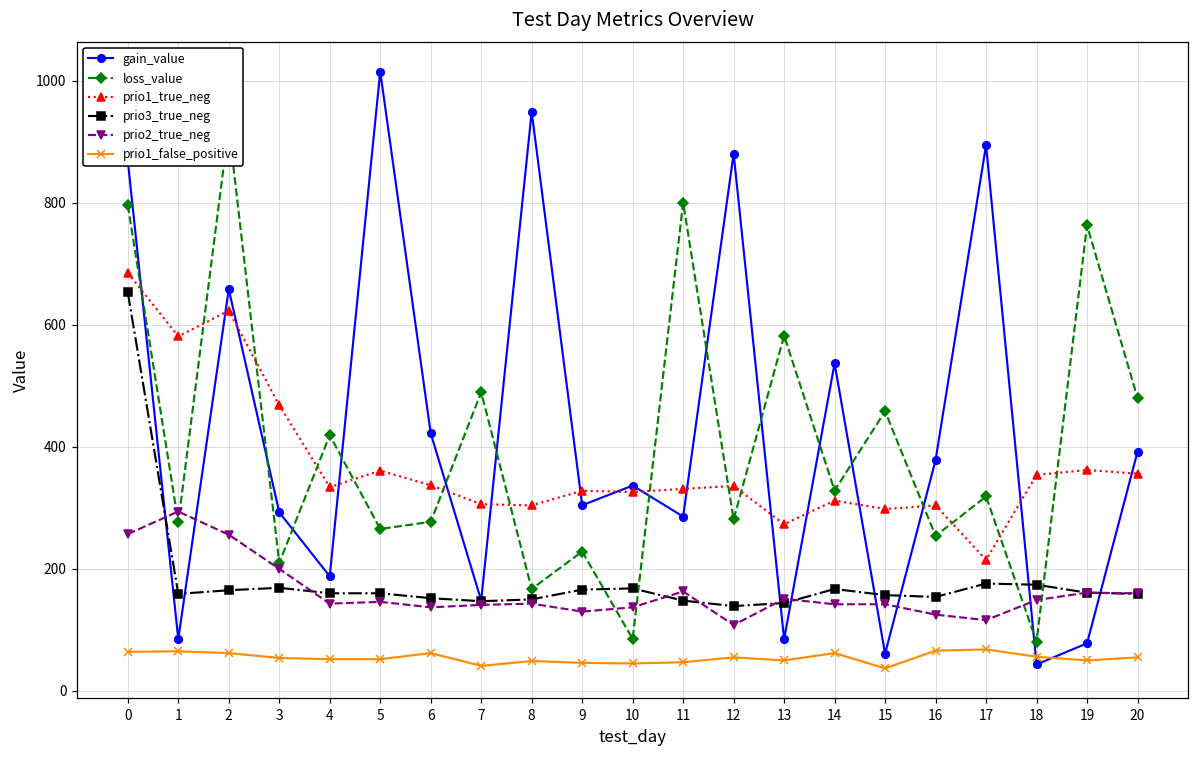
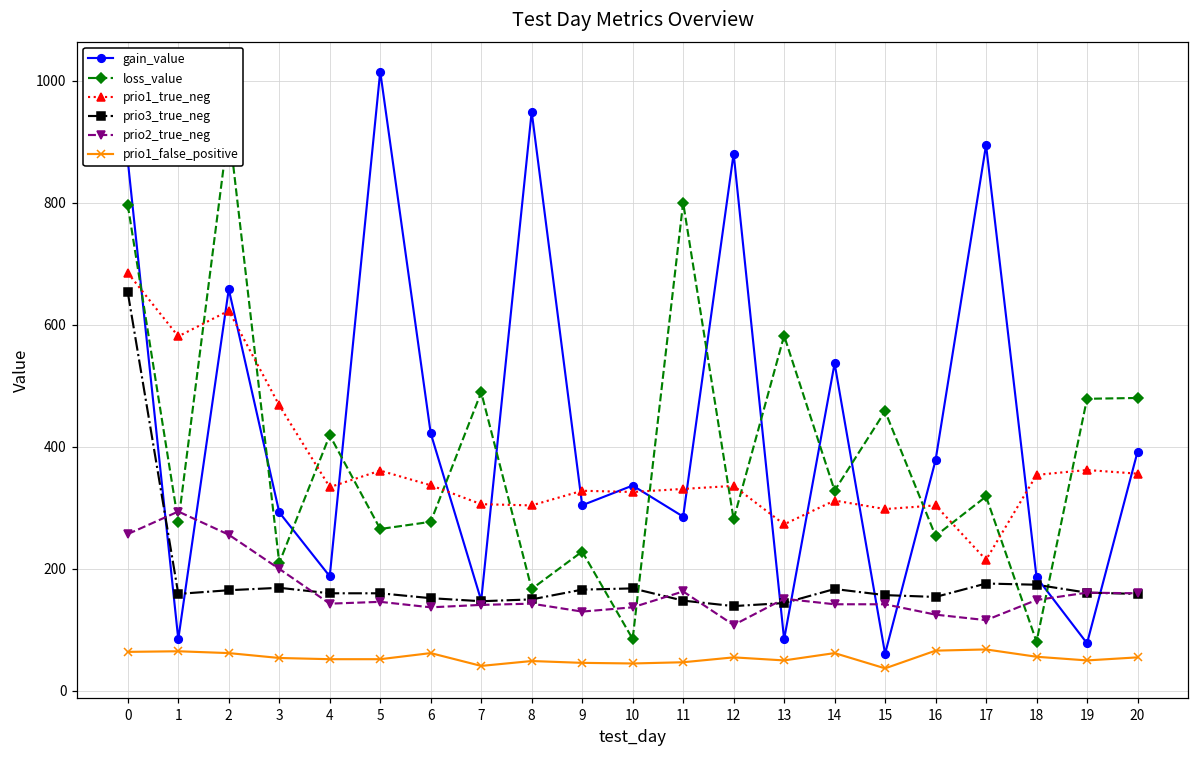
gain_value, 18: 40 -> 190
loss_value, 19: 760 -> 480
